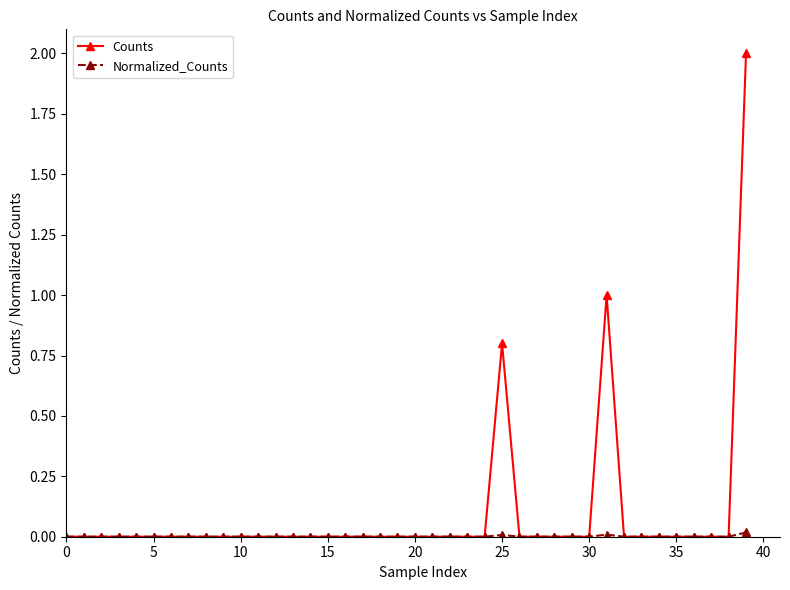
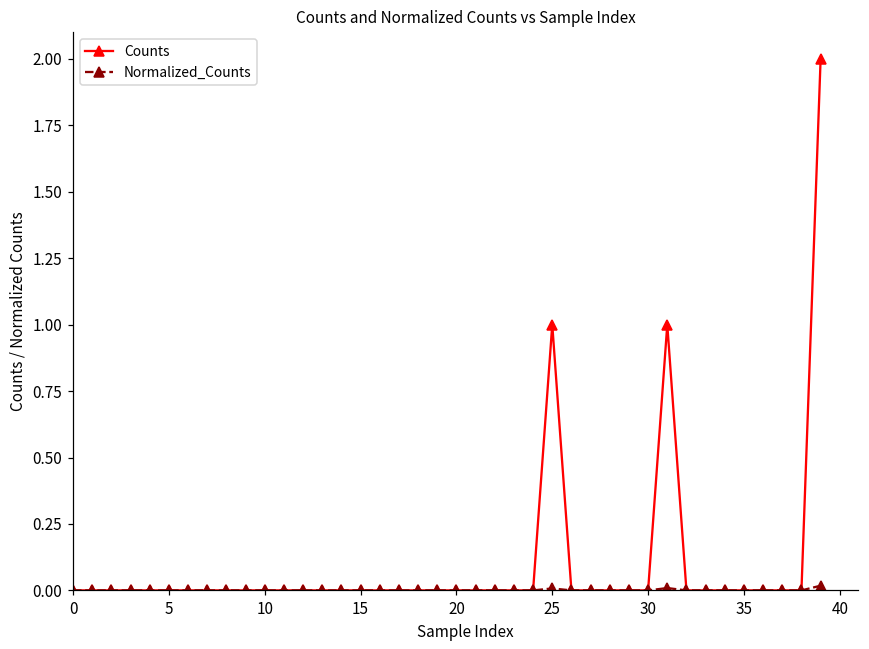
Counts, 25: 0.8 -> 1.0
